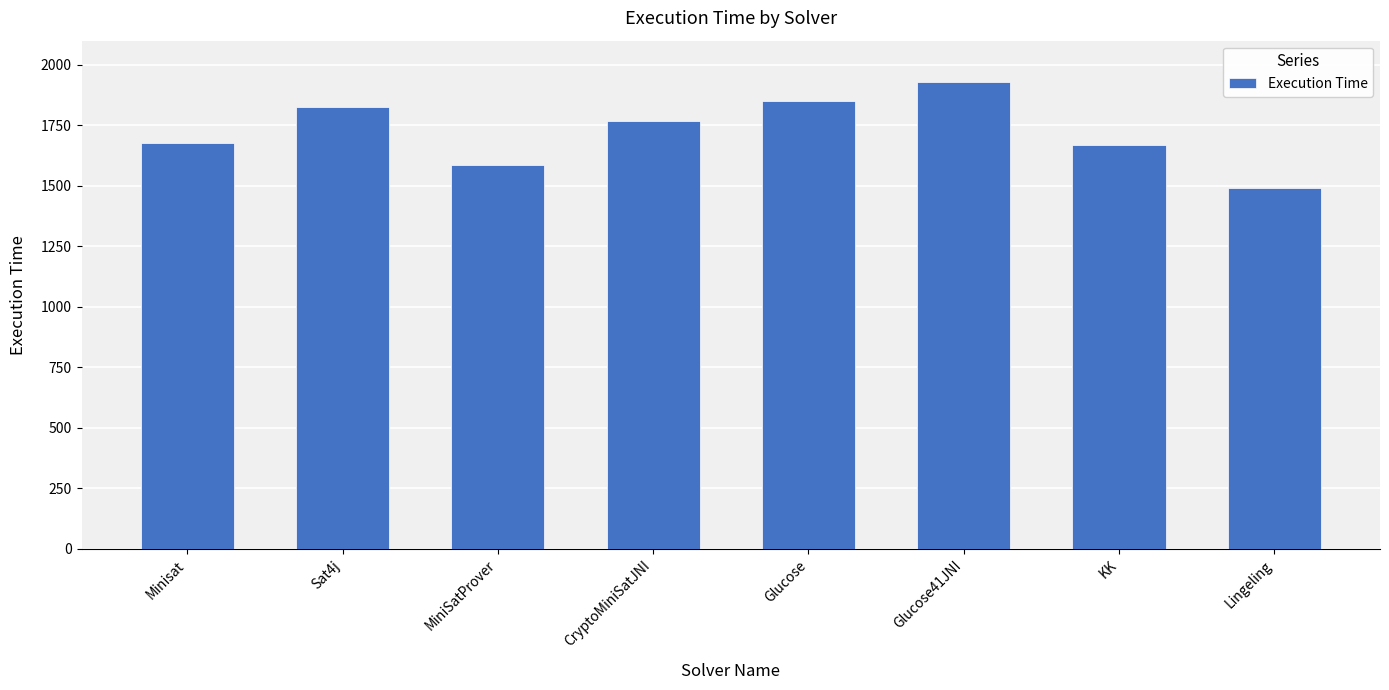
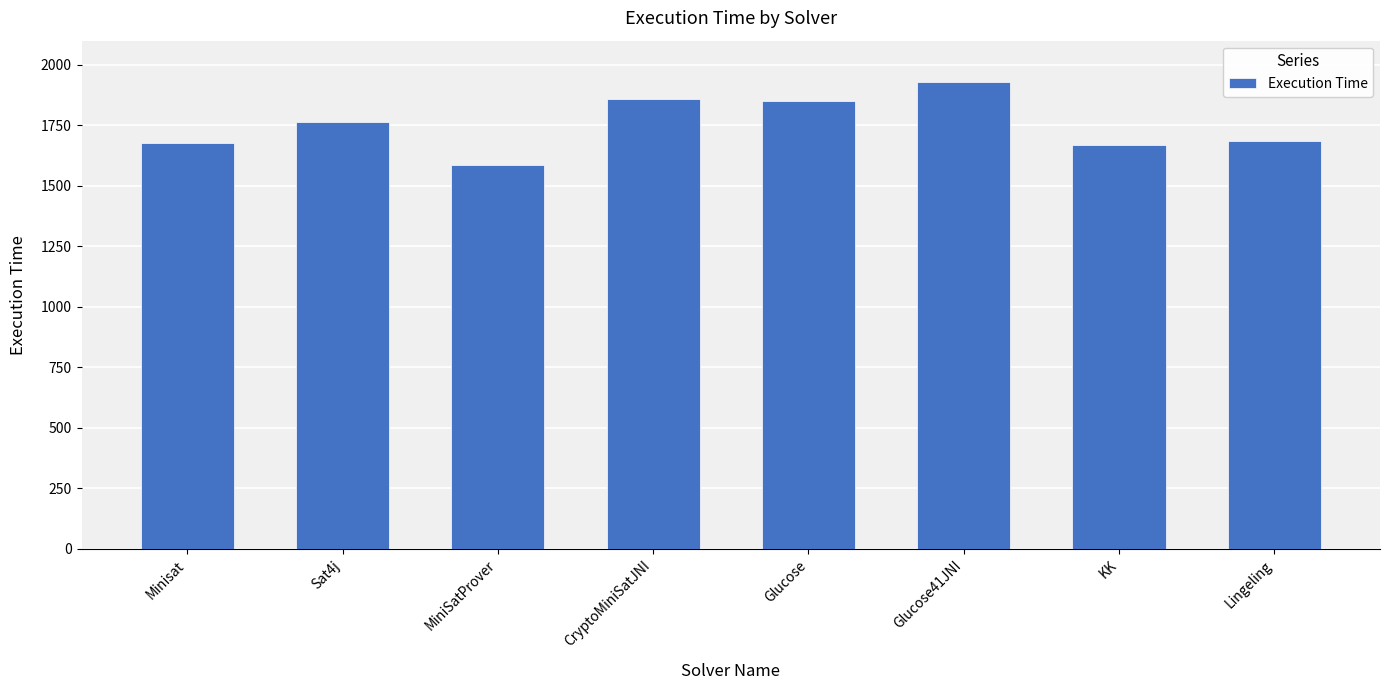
Sat4j: 1830 -> 1770
CryptoMiniSatJNI: 1770 -> 1860
Lingeling: 1490 -> 1690
